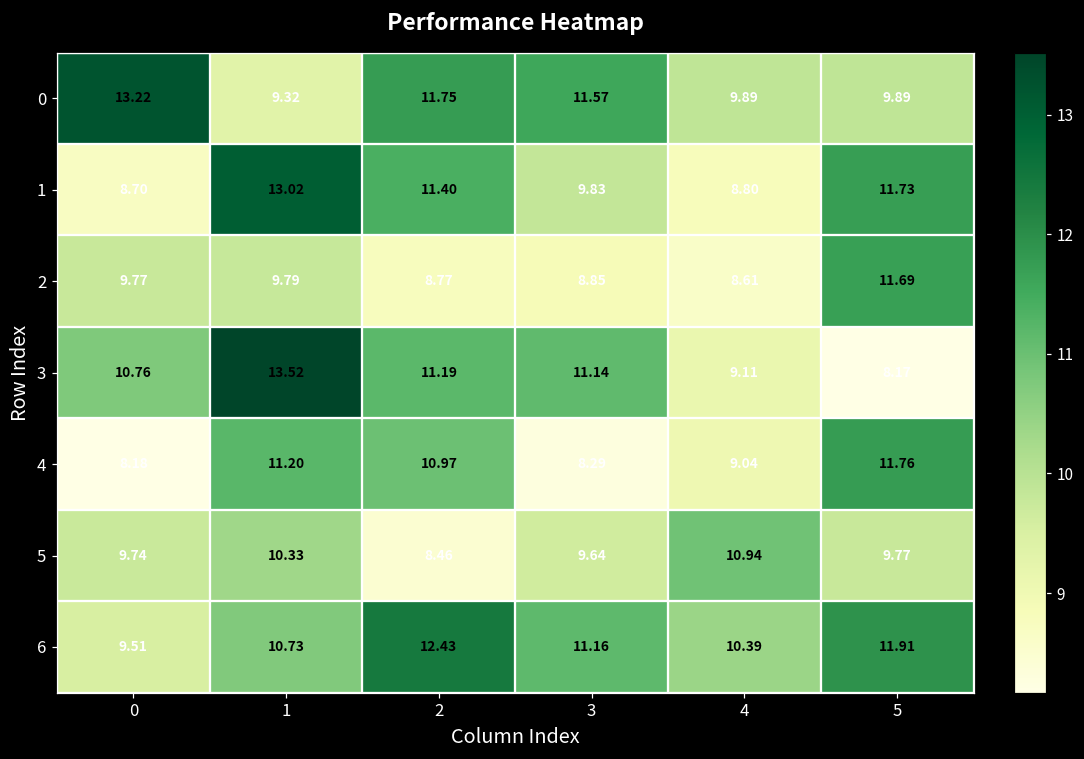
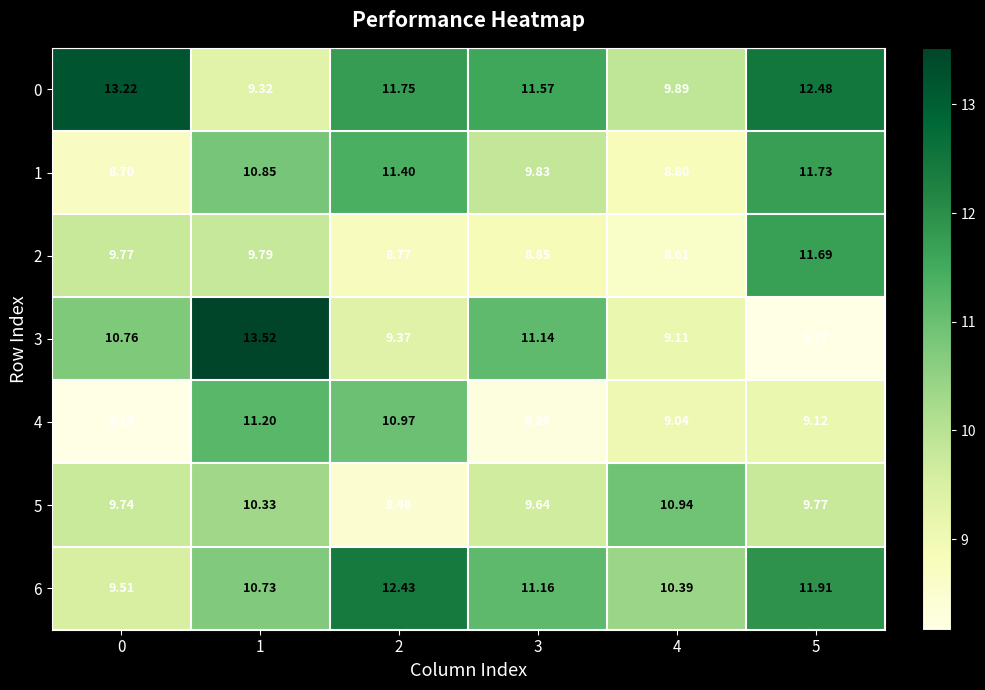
0, 5: 9.89 -> 12.48
1, 1: 13.02 -> 10.85
3, 2: 11.19 -> 9.37
4, 5: 11.76 -> 9.12
